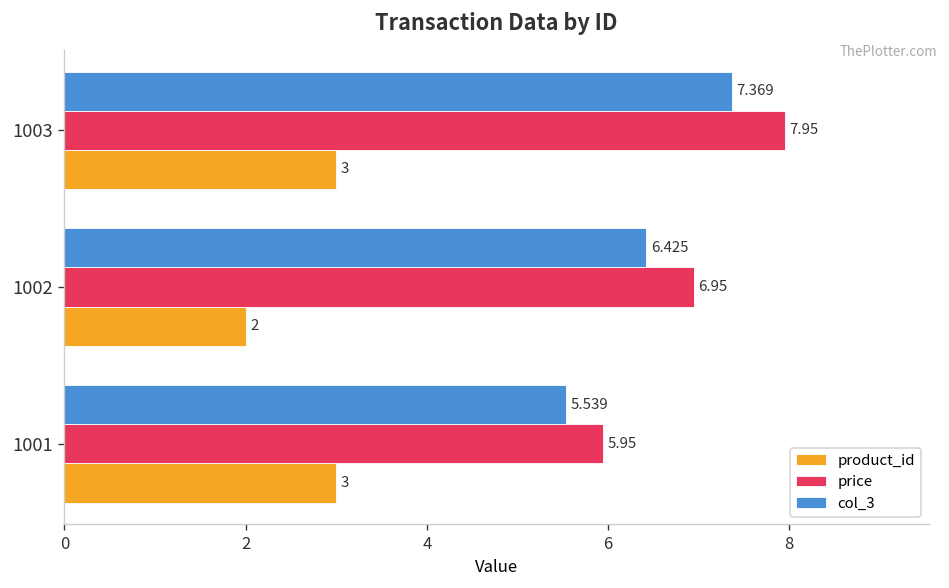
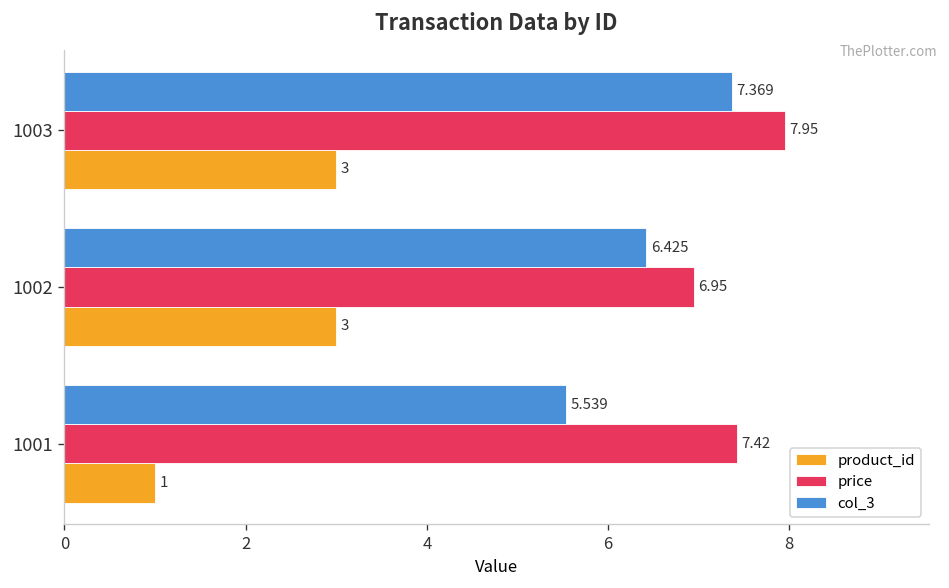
product_id, 1002: 2 -> 3
price, 1001: 5.95 -> 7.42
product_id, 1001: 3 -> 1
